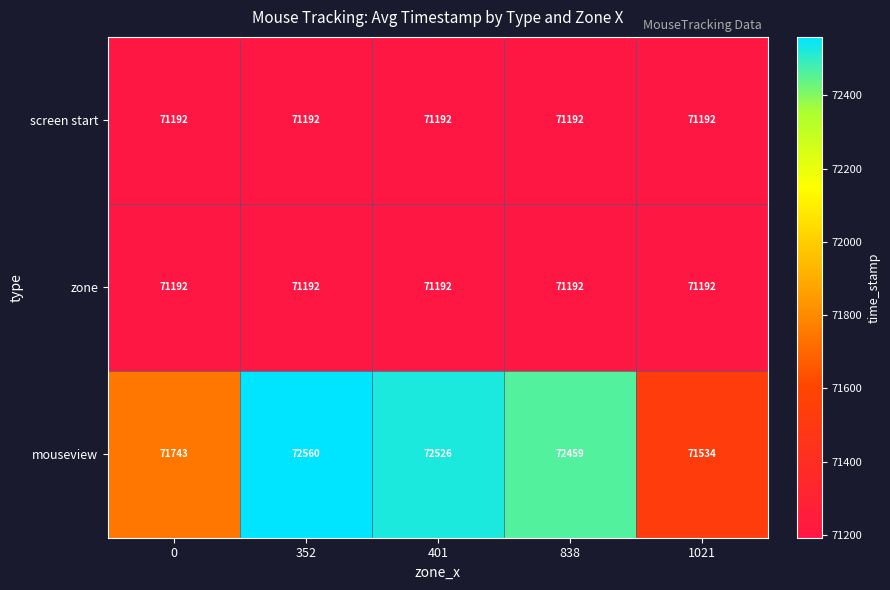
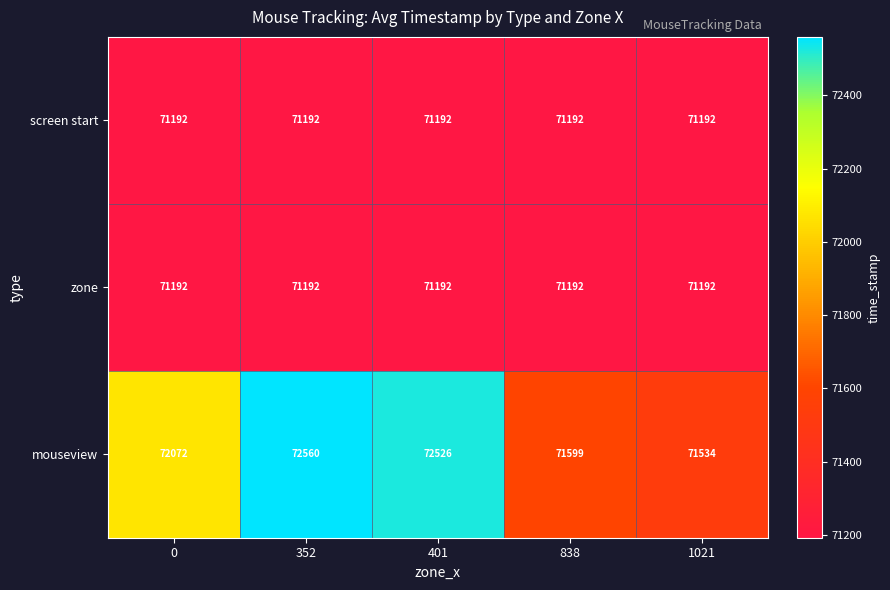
mouseview, 0: 71743 -> 72072
mouseview, 838: 72459 -> 71599
